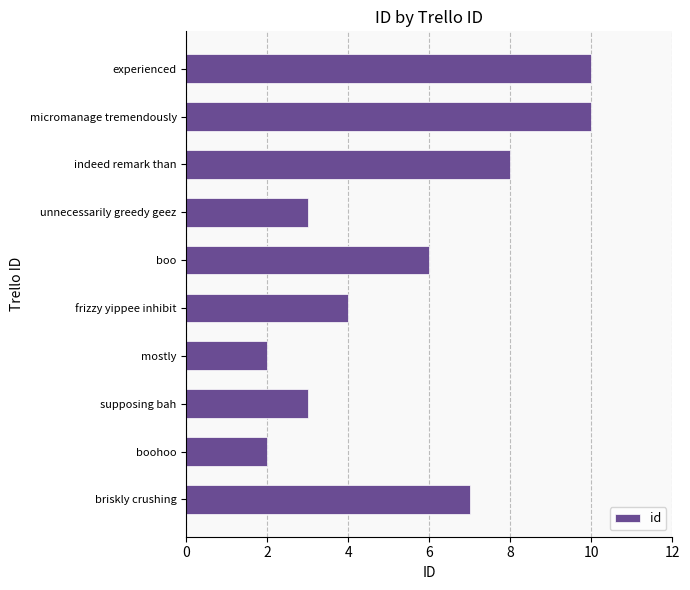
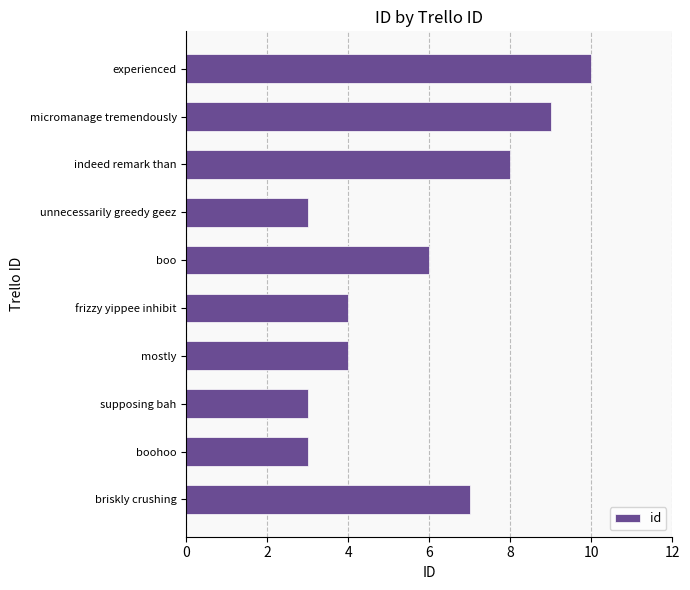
micromanage tremendously: 10 -> 9
mostly: 2 -> 4
boohoo: 2 -> 3
